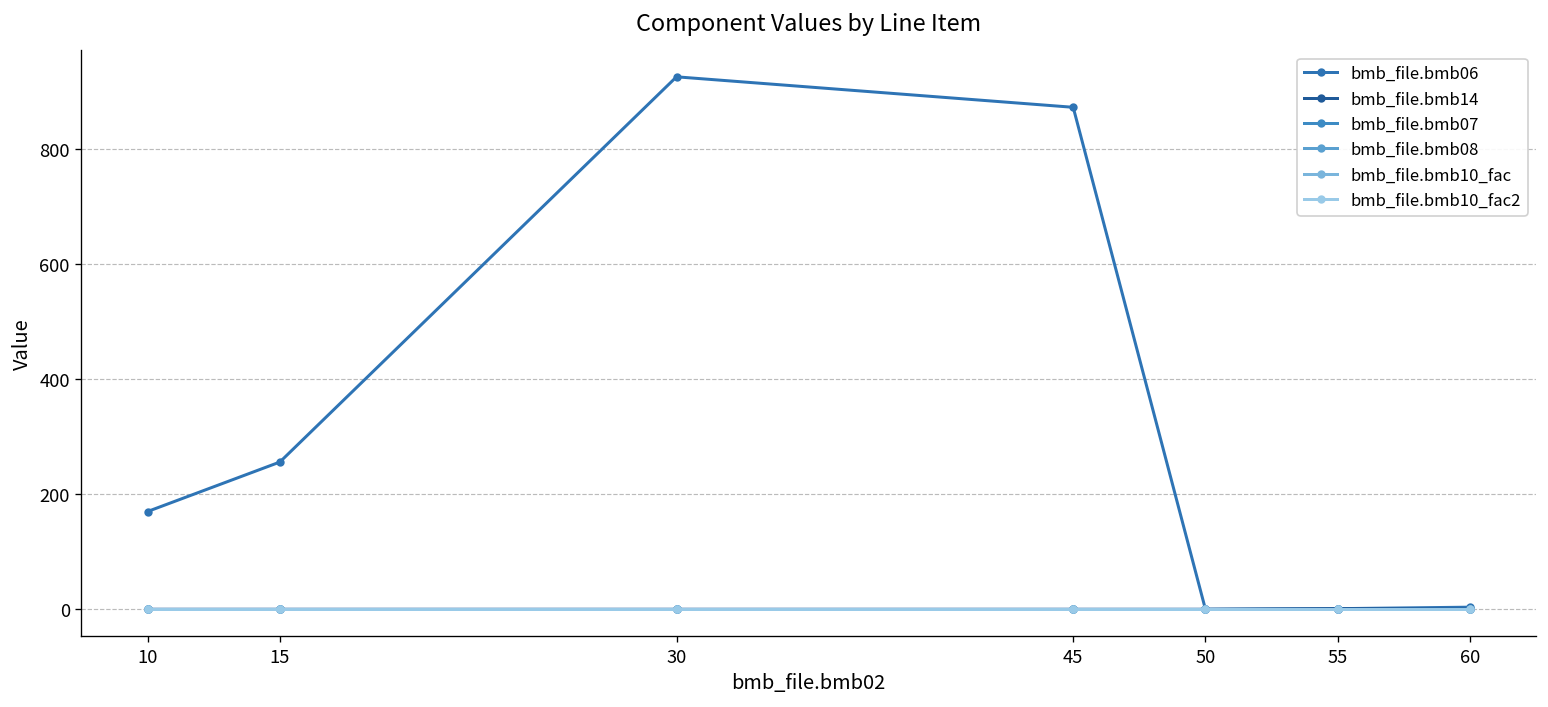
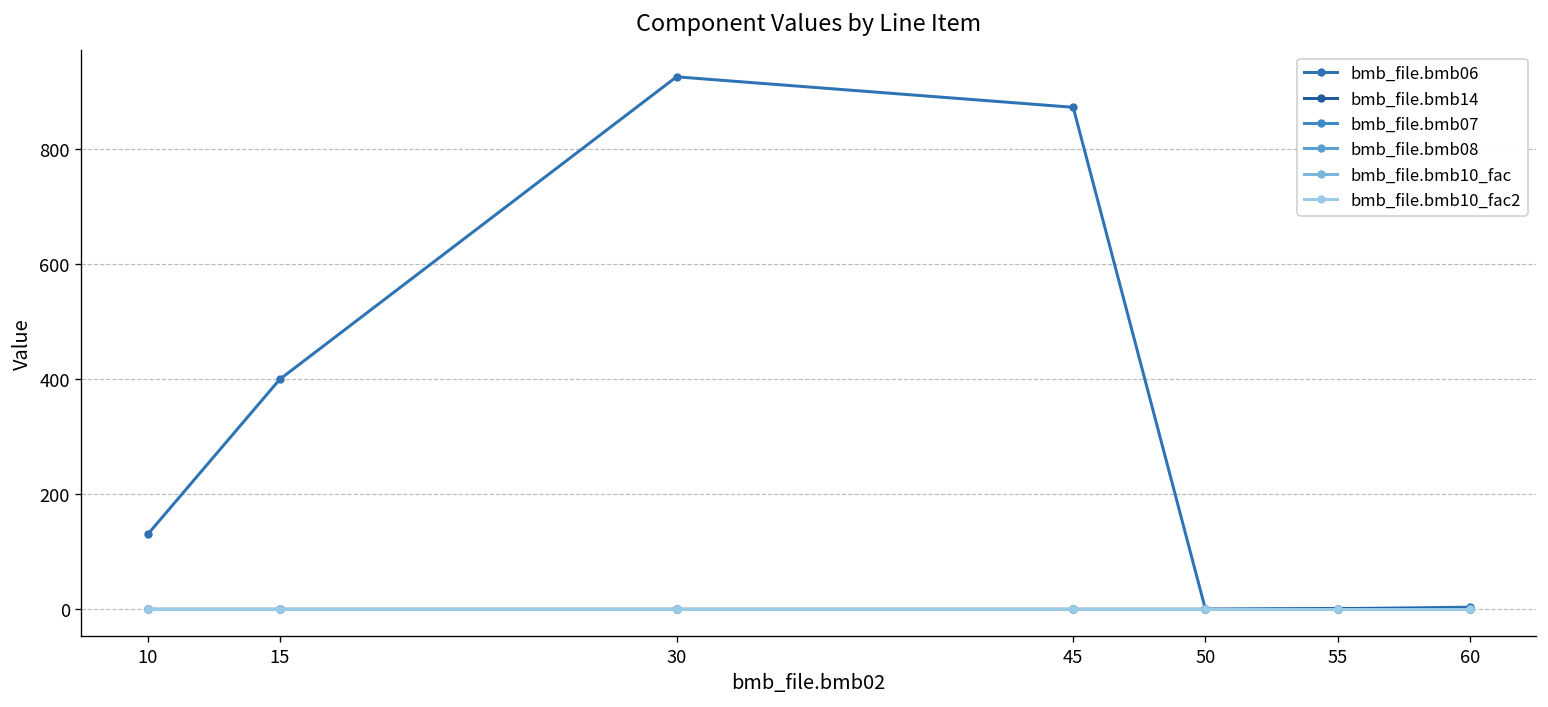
bmb_file.bmb06, 10: 170 -> 130
bmb_file.bmb06, 15: 260 -> 400
